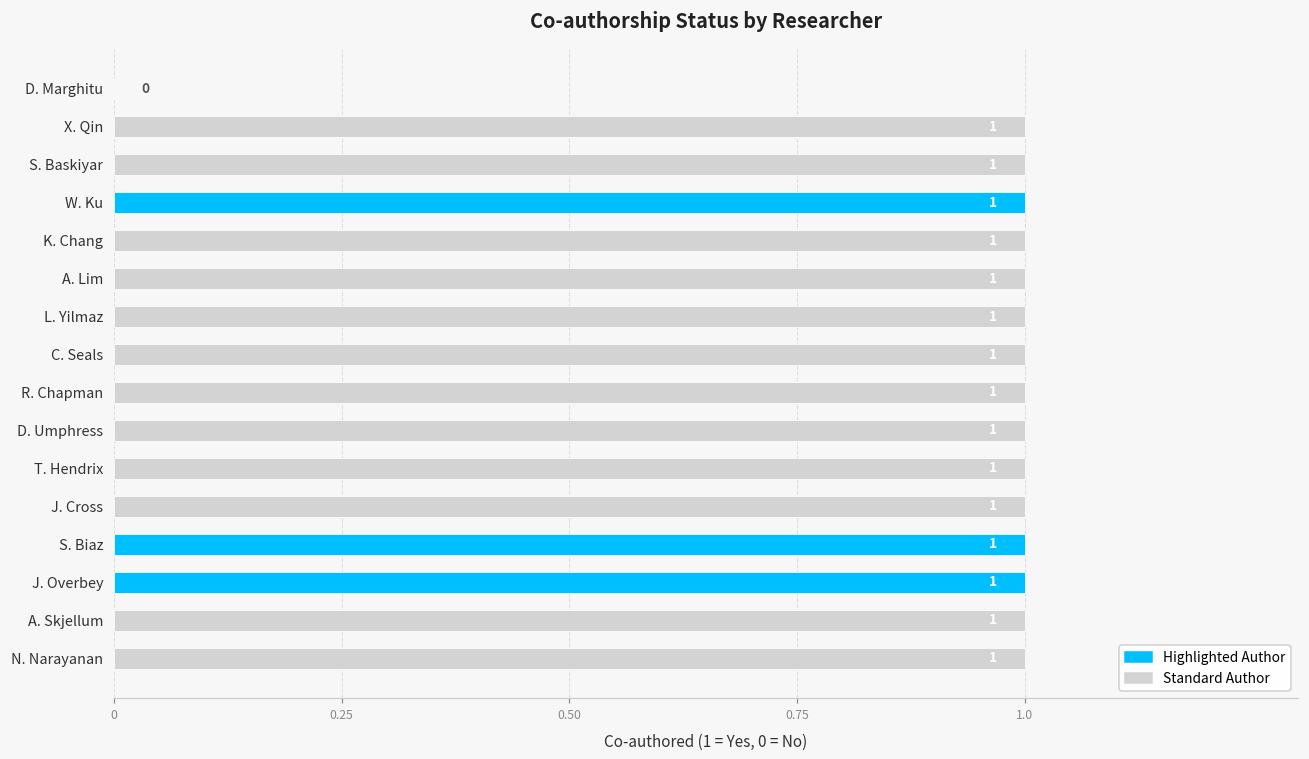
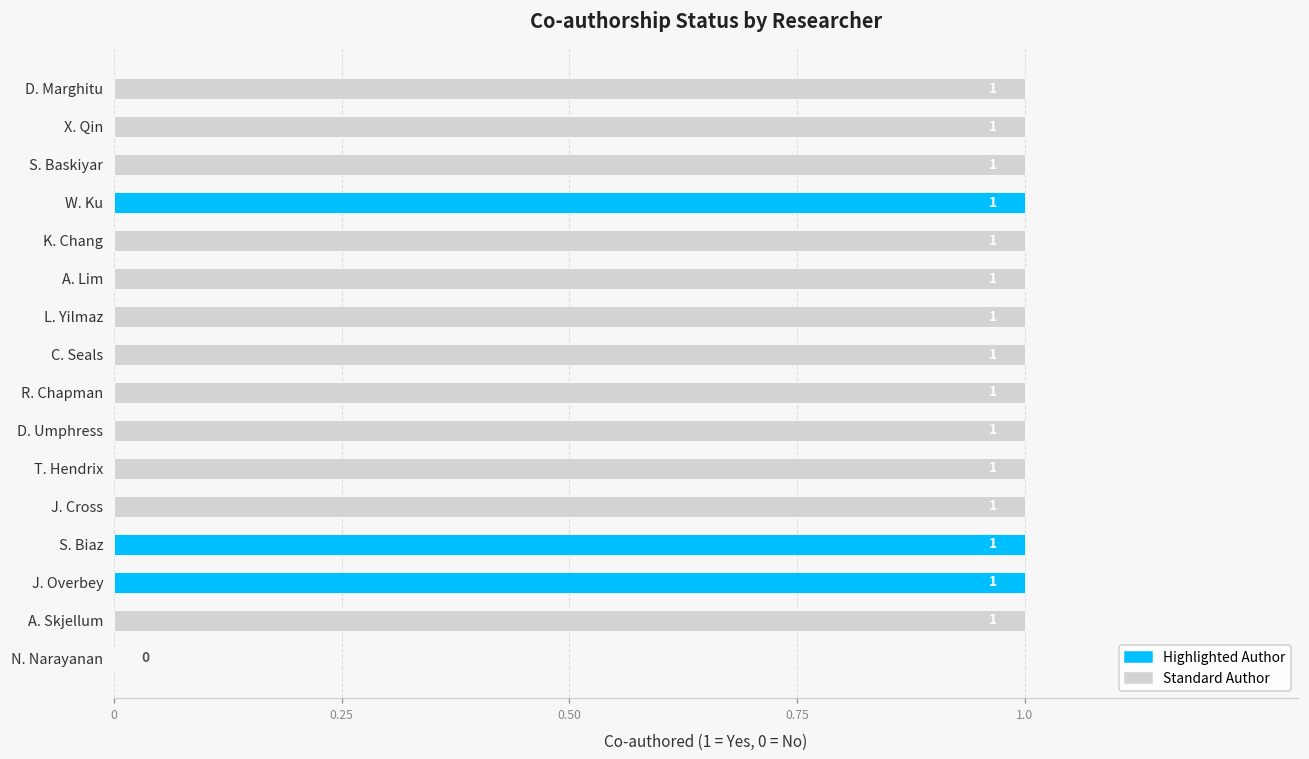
D. Marghitu: 0 -> 1
N. Narayanan: 1 -> 0
